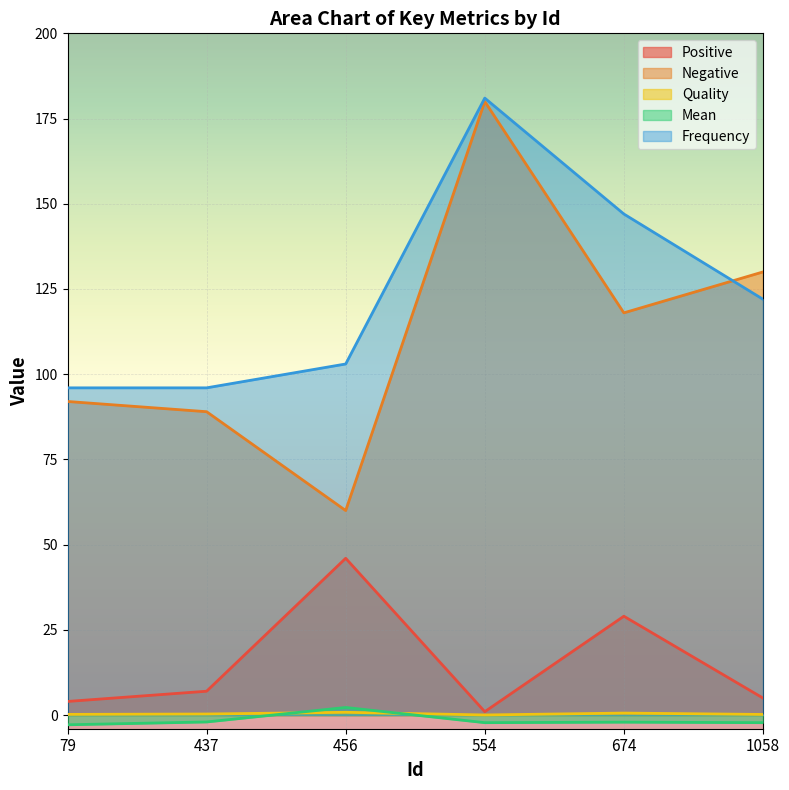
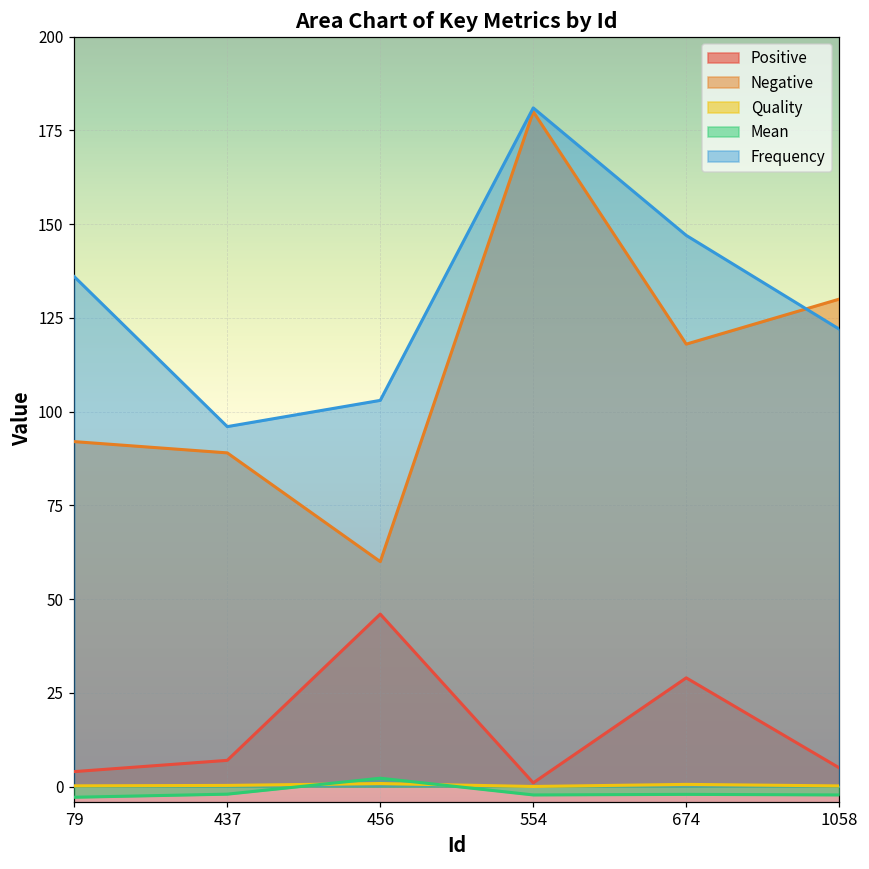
Frequency, 79: 96 -> 136
